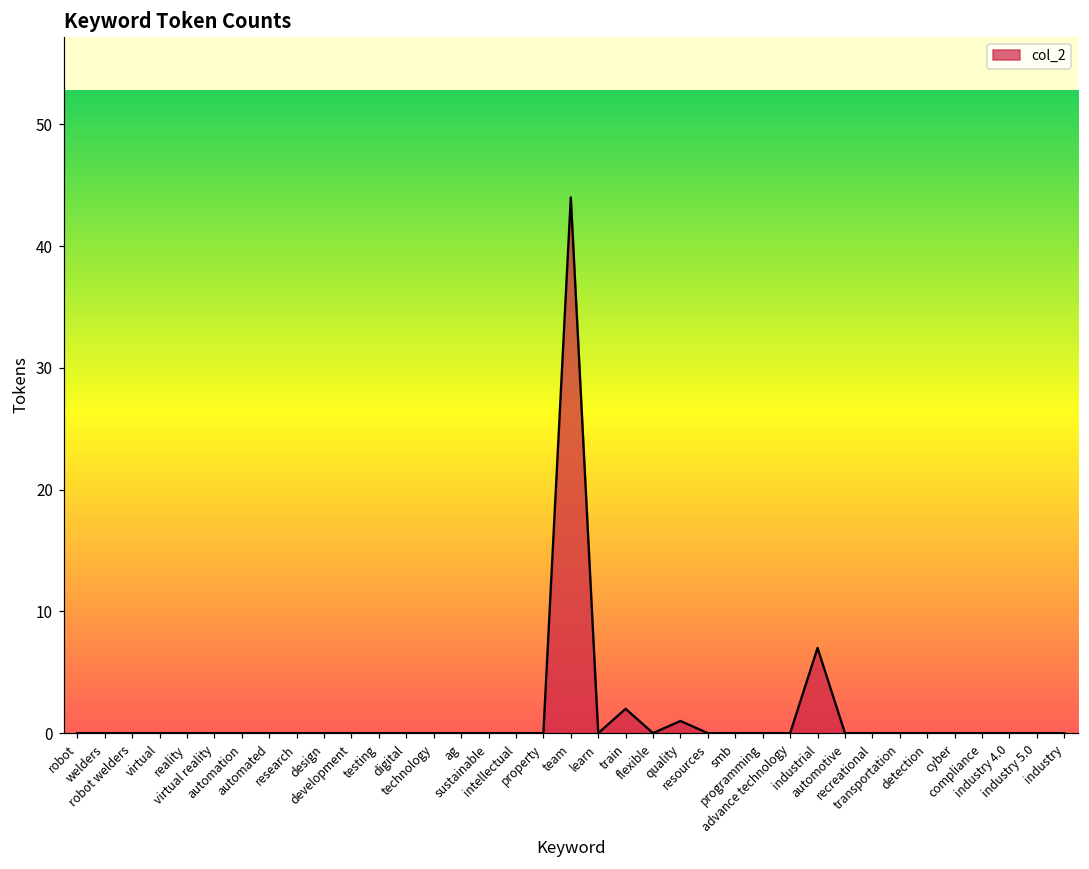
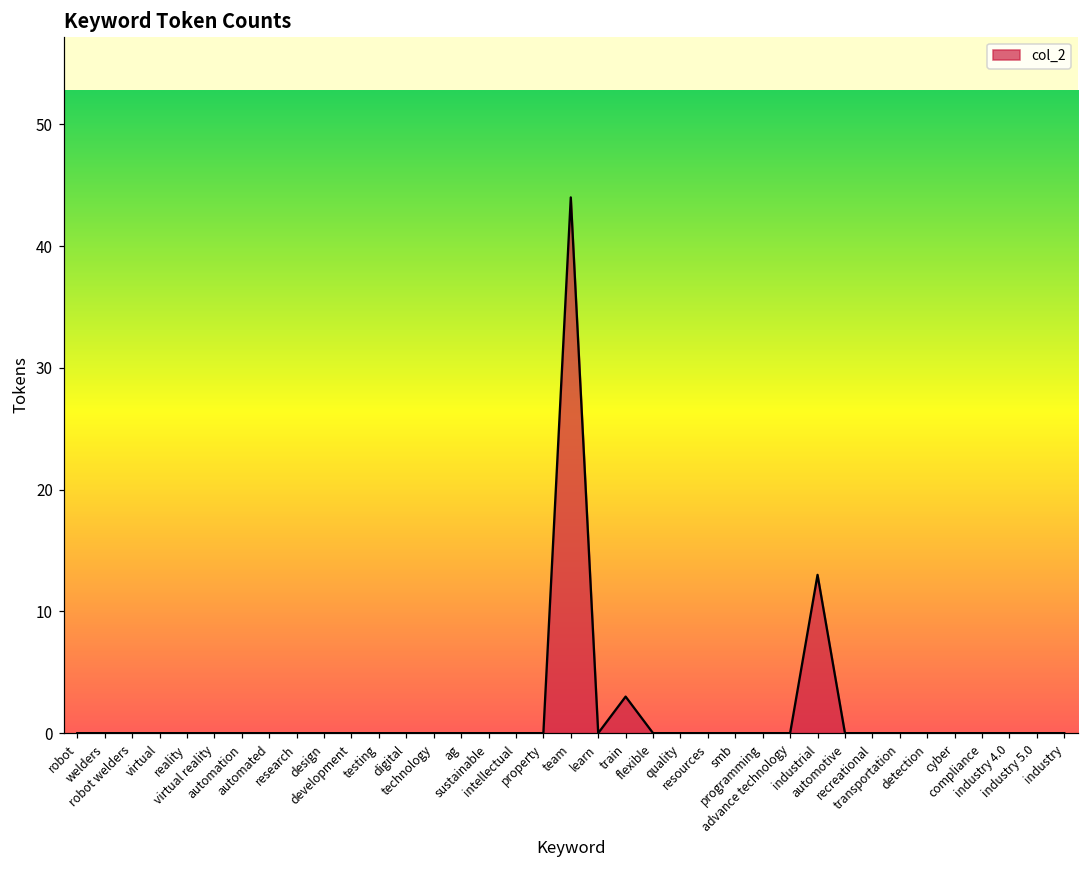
train: 2 -> 3
quality: 1 -> 0
industrial: 7 -> 13
